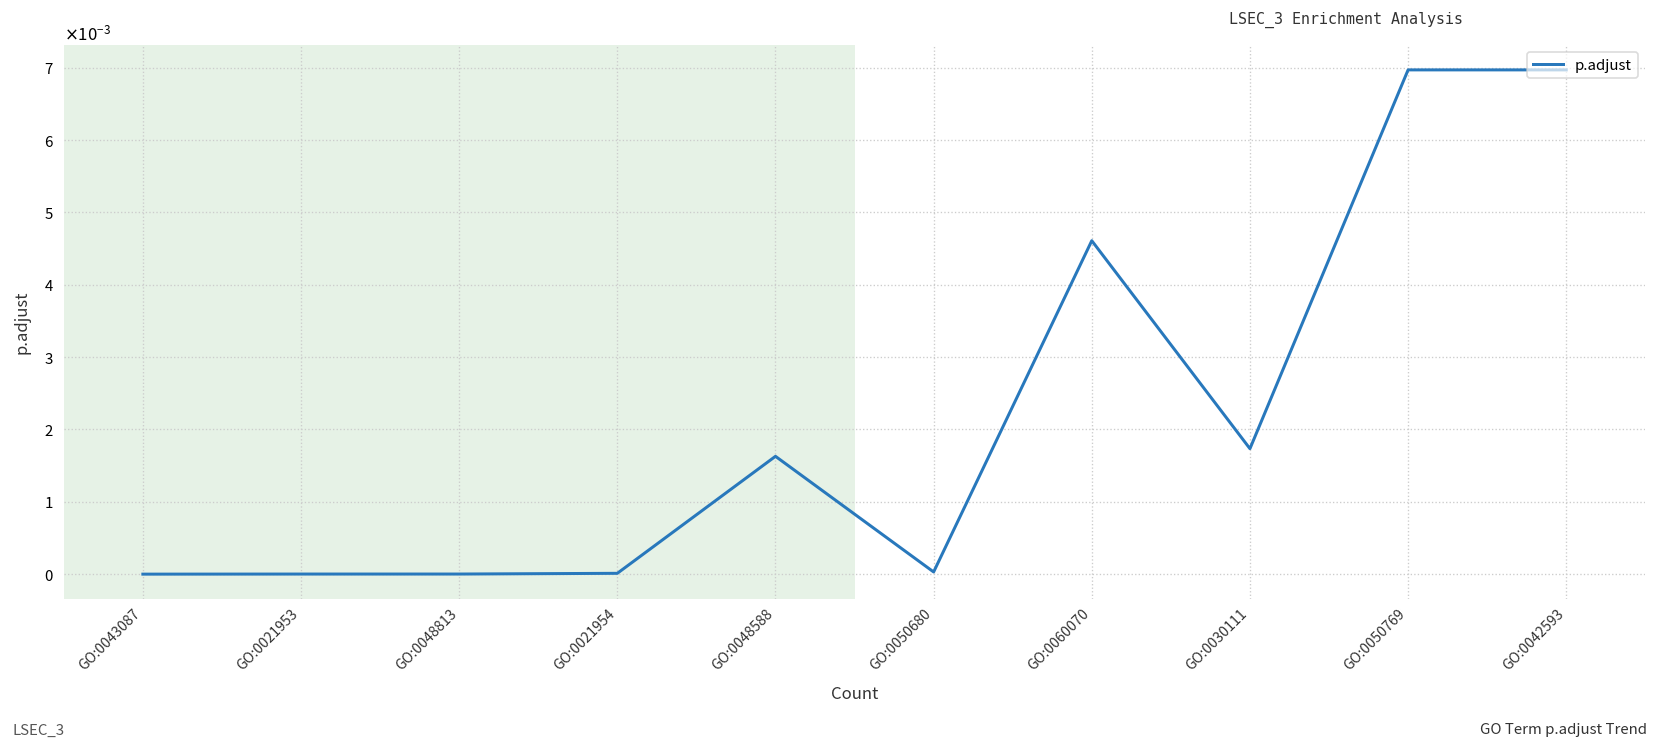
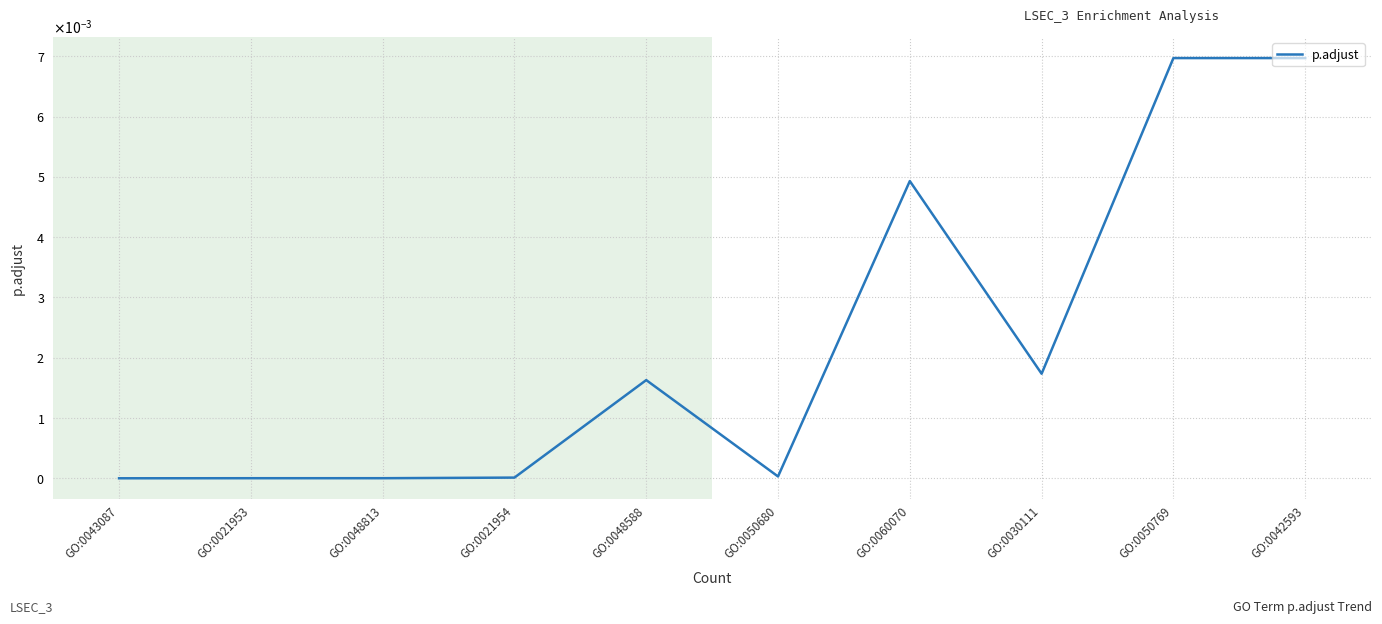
GO:0060070: 0.0046 -> 0.0049
